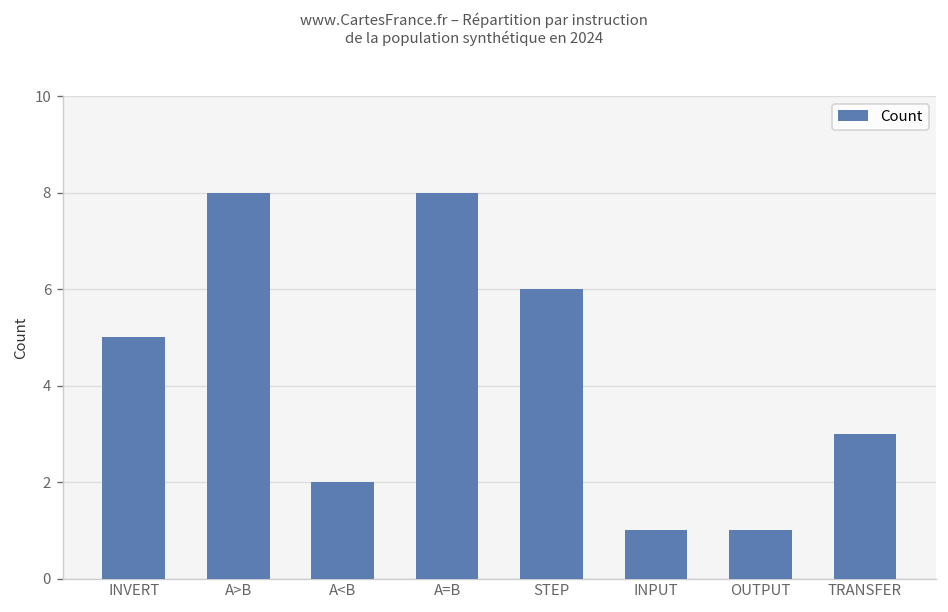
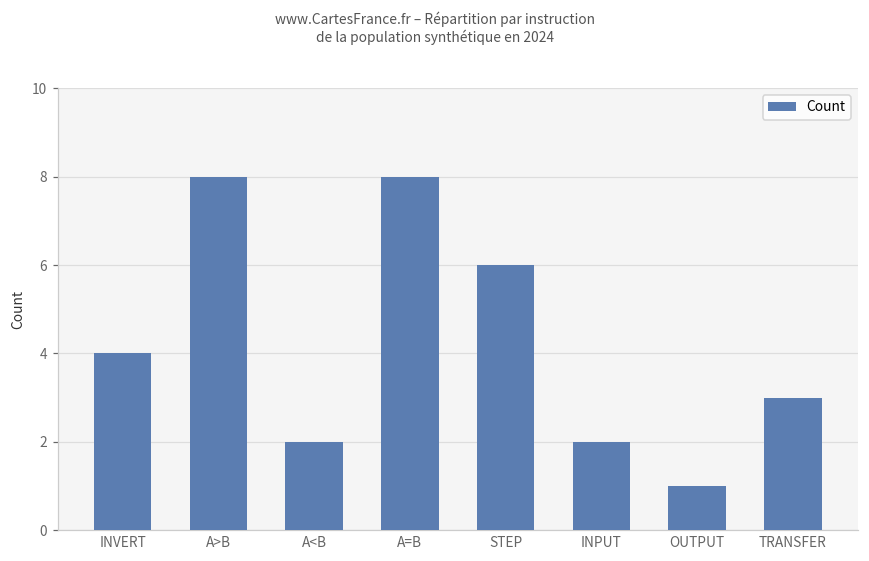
INVERT: 5 -> 4
INPUT: 1 -> 2
